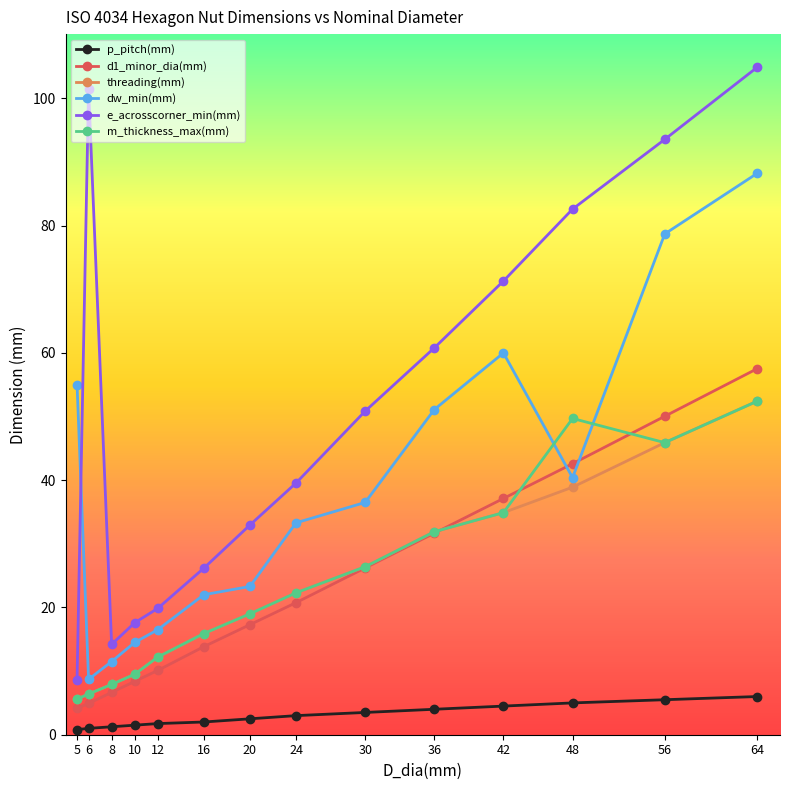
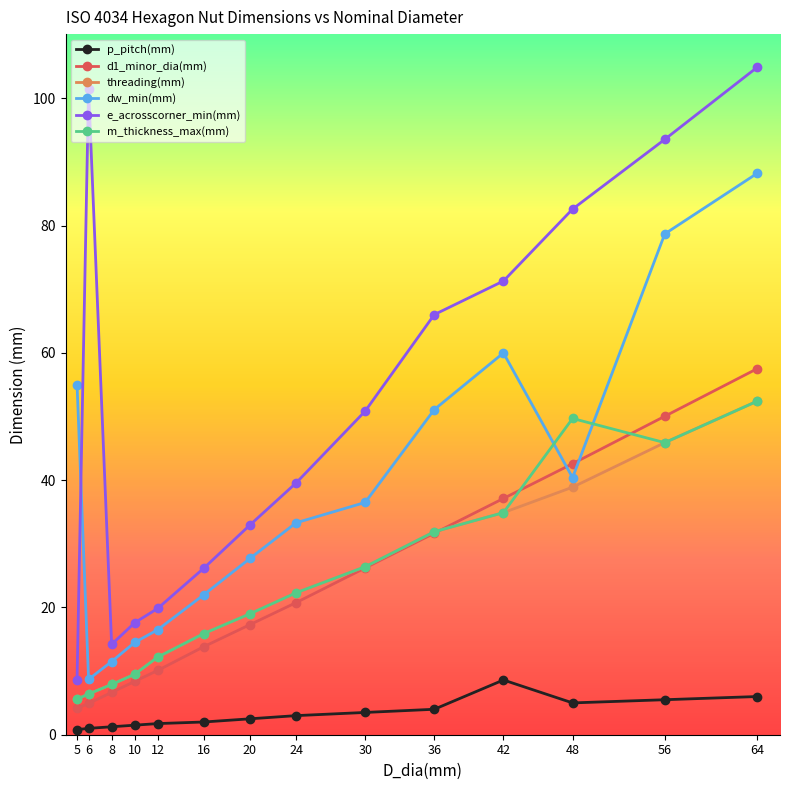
dw_min(mm), 20: 23 -> 28
e_acrosscorner_min(mm), 36: 61 -> 66
p_pitch(mm), 42: 5 -> 9
